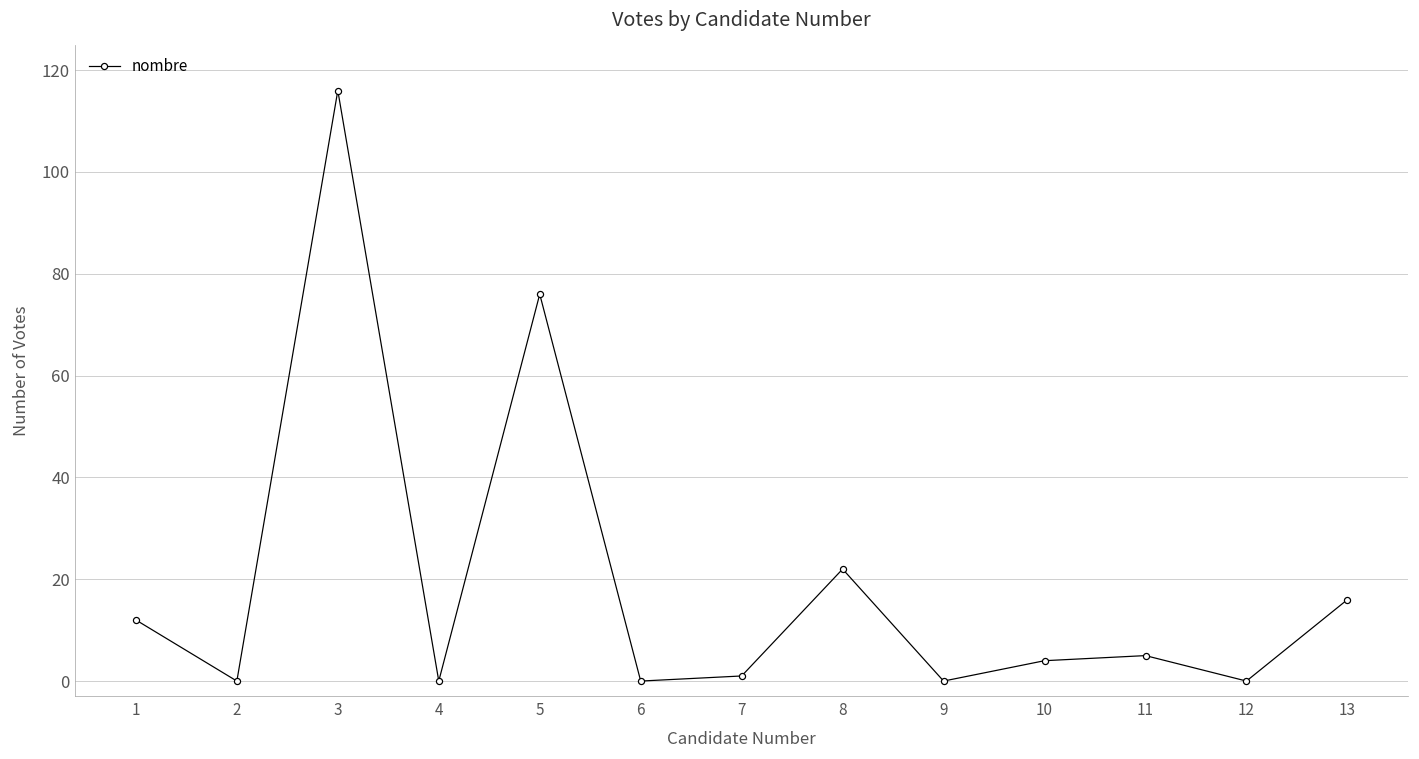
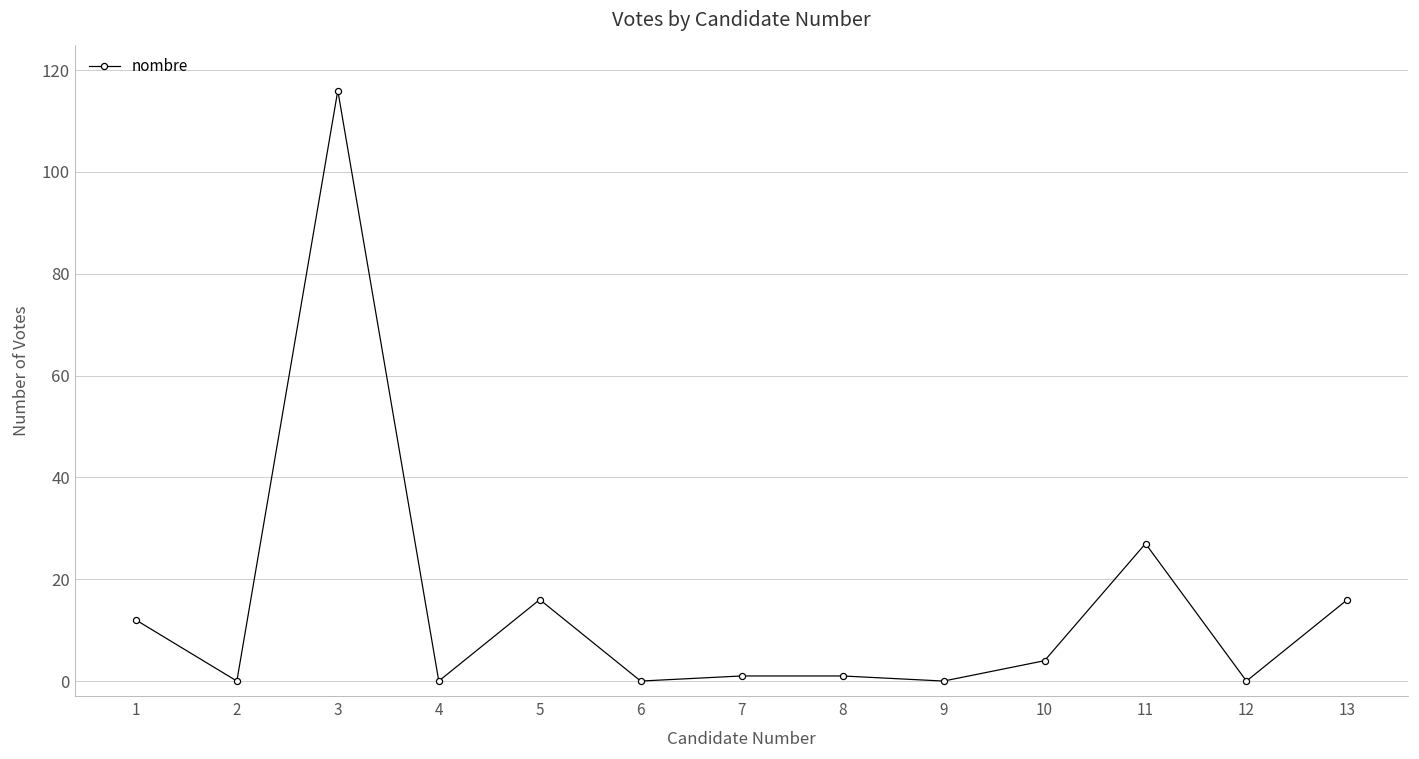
5: 76 -> 16
8: 22 -> 1
11: 5 -> 27
